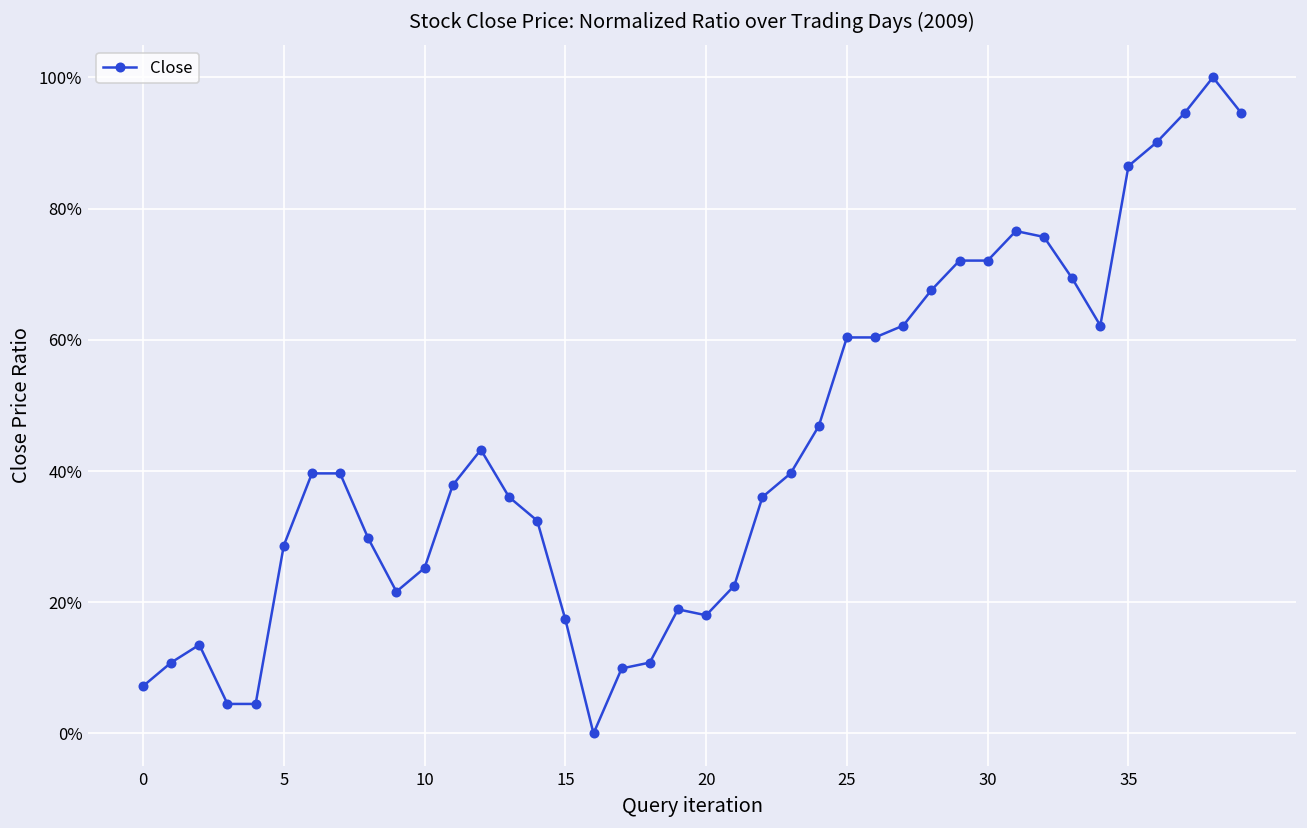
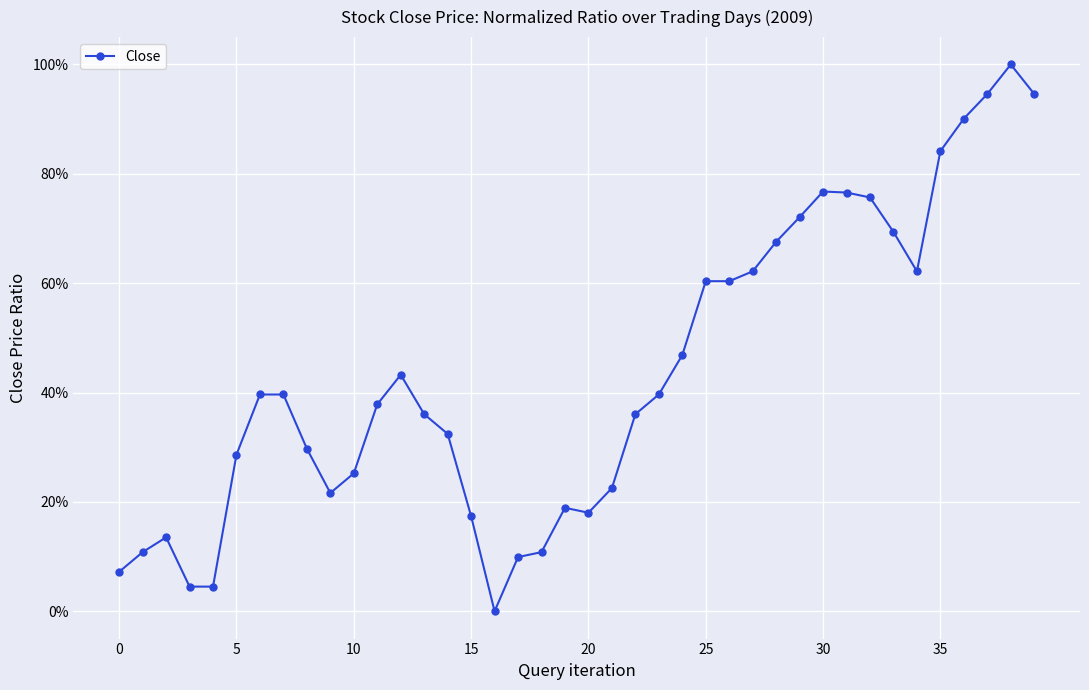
30: 72% -> 77%
35: 86% -> 84%
